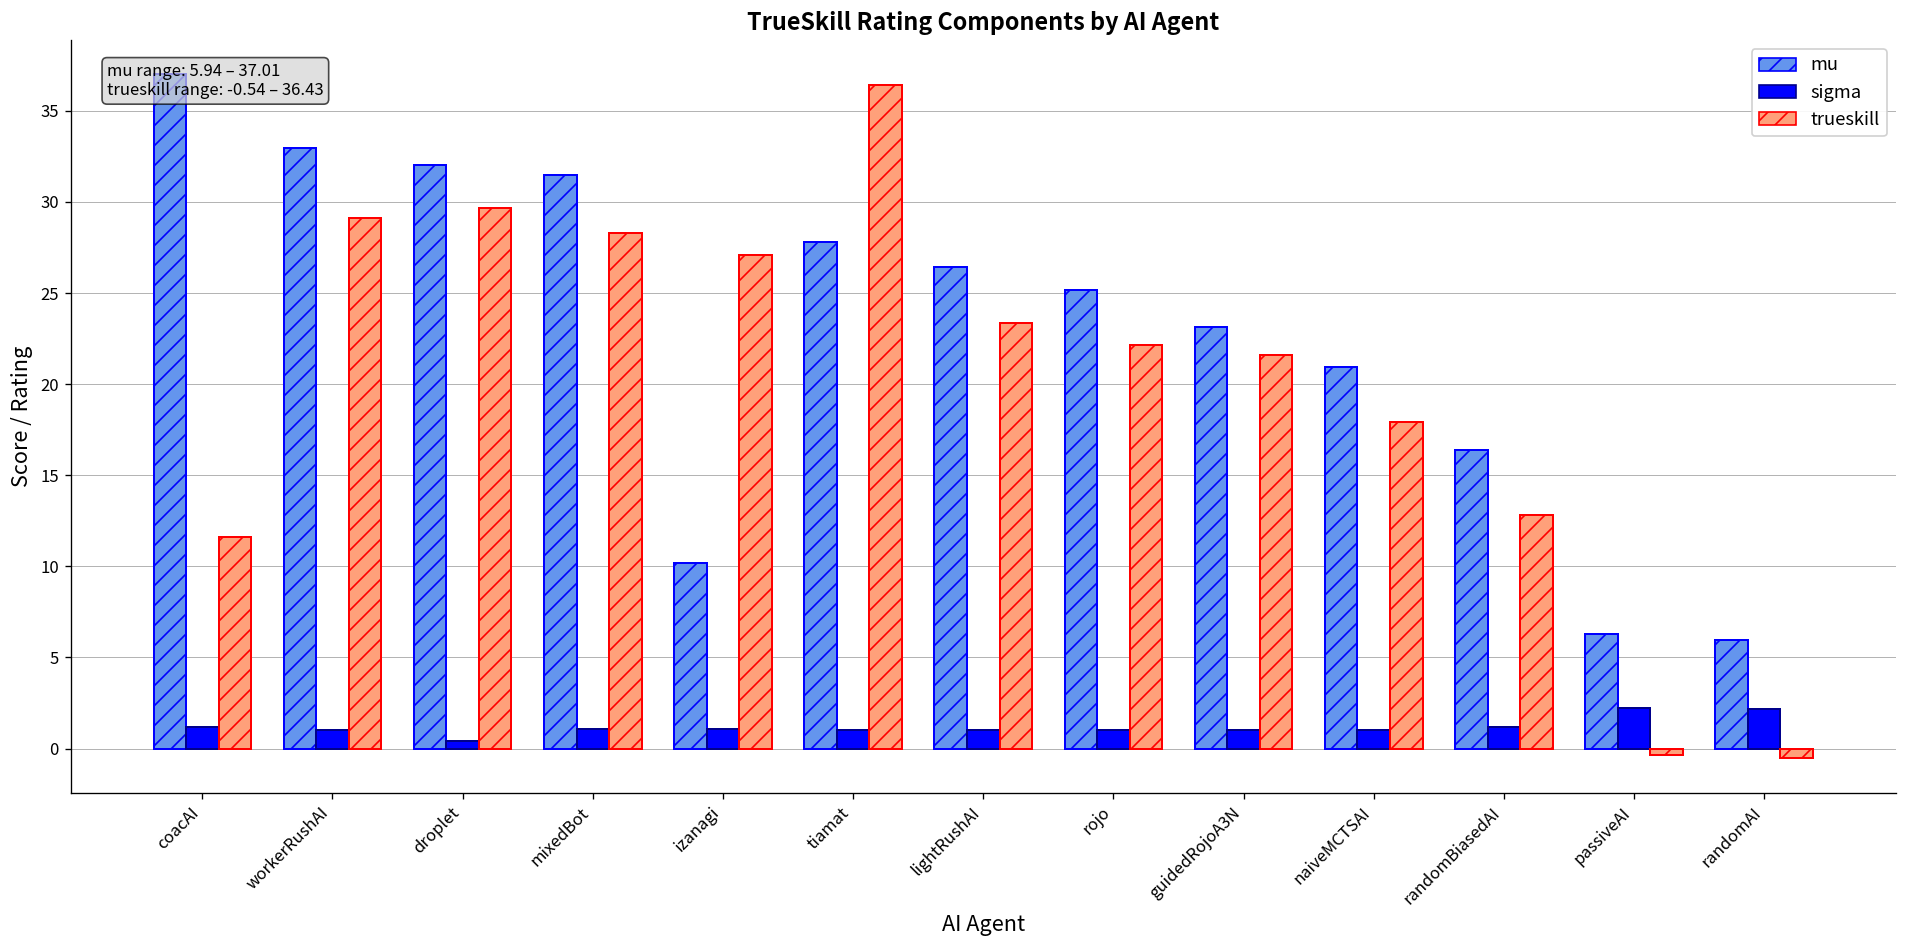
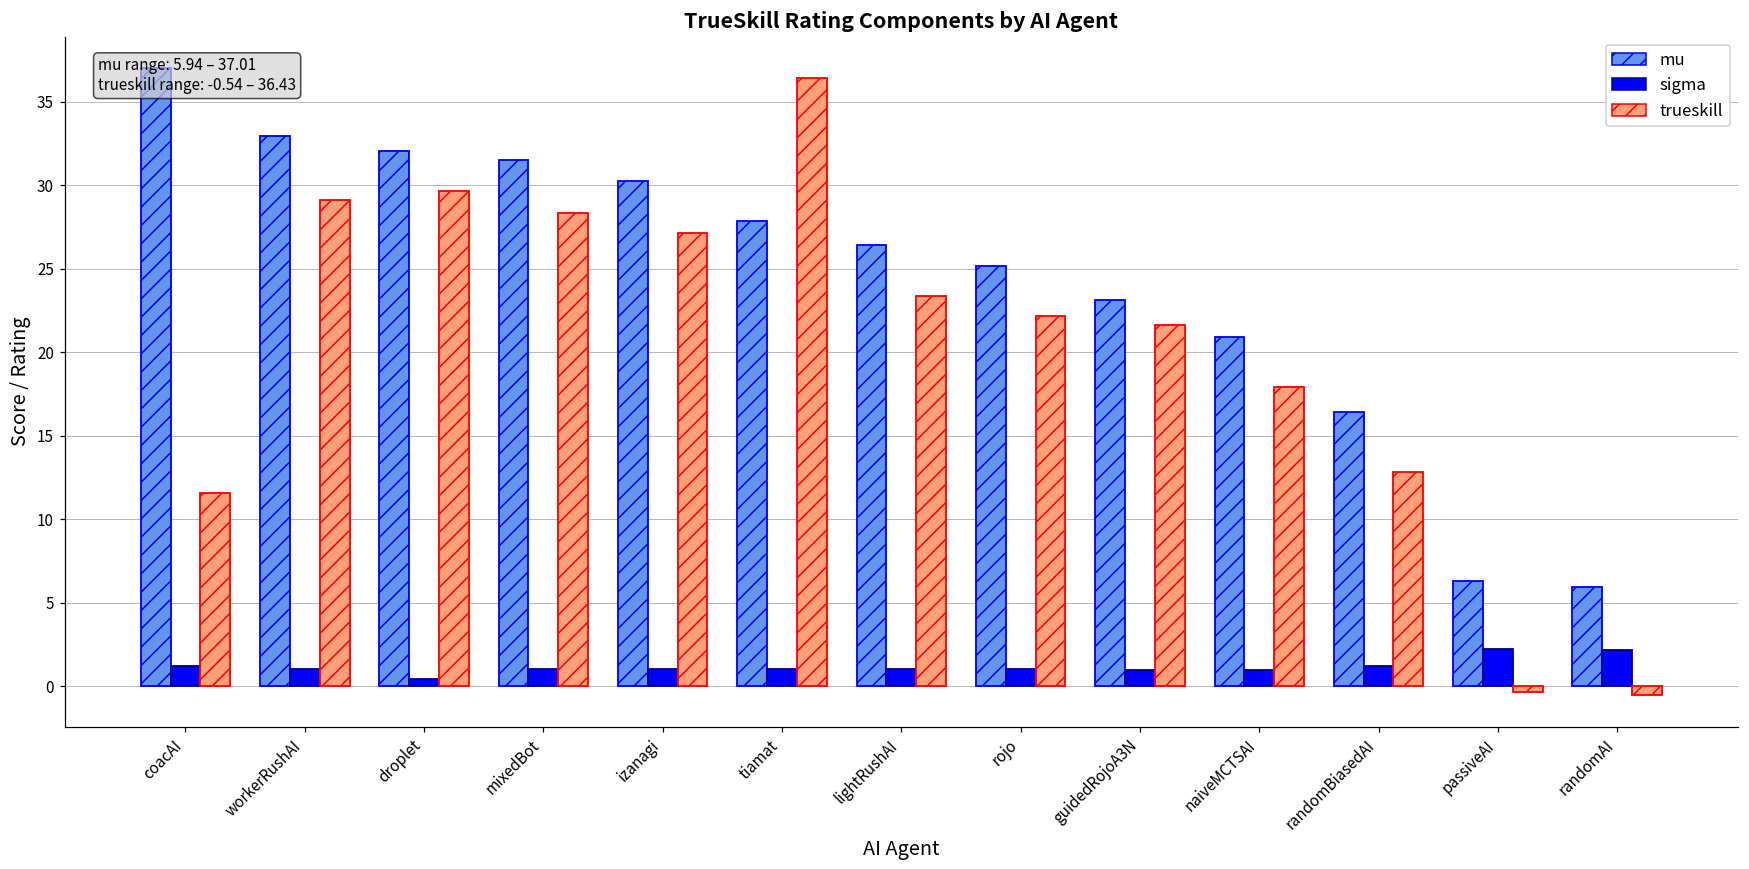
mu, izanagi: 10.2 -> 30.3
